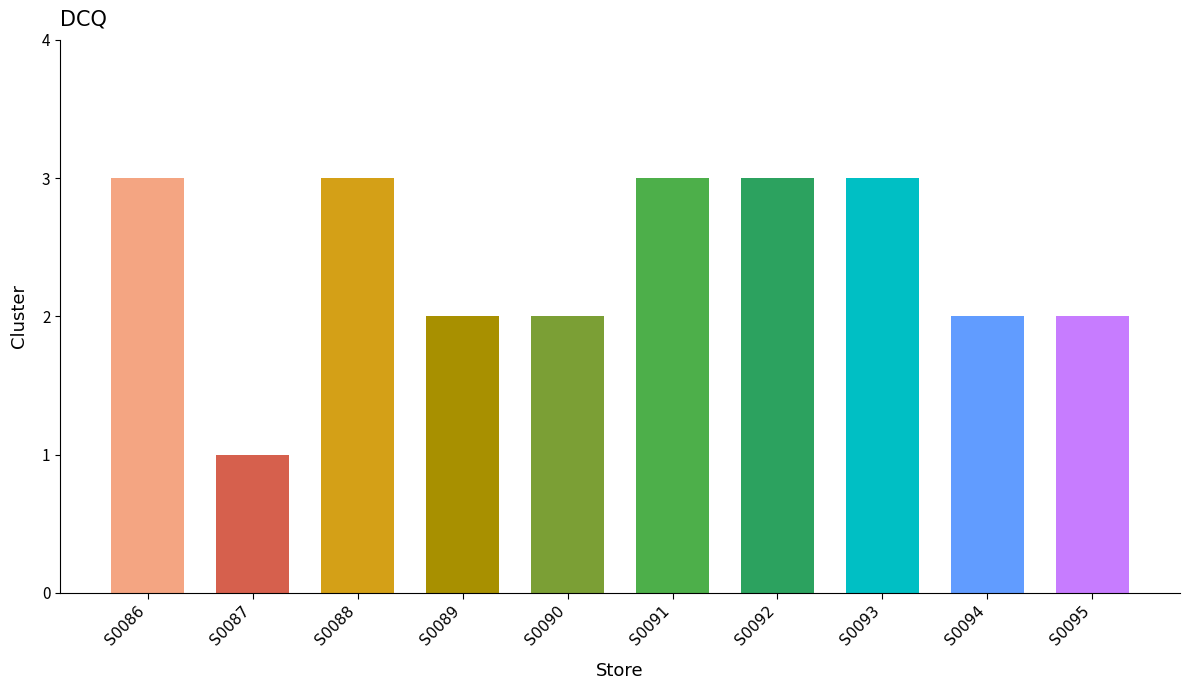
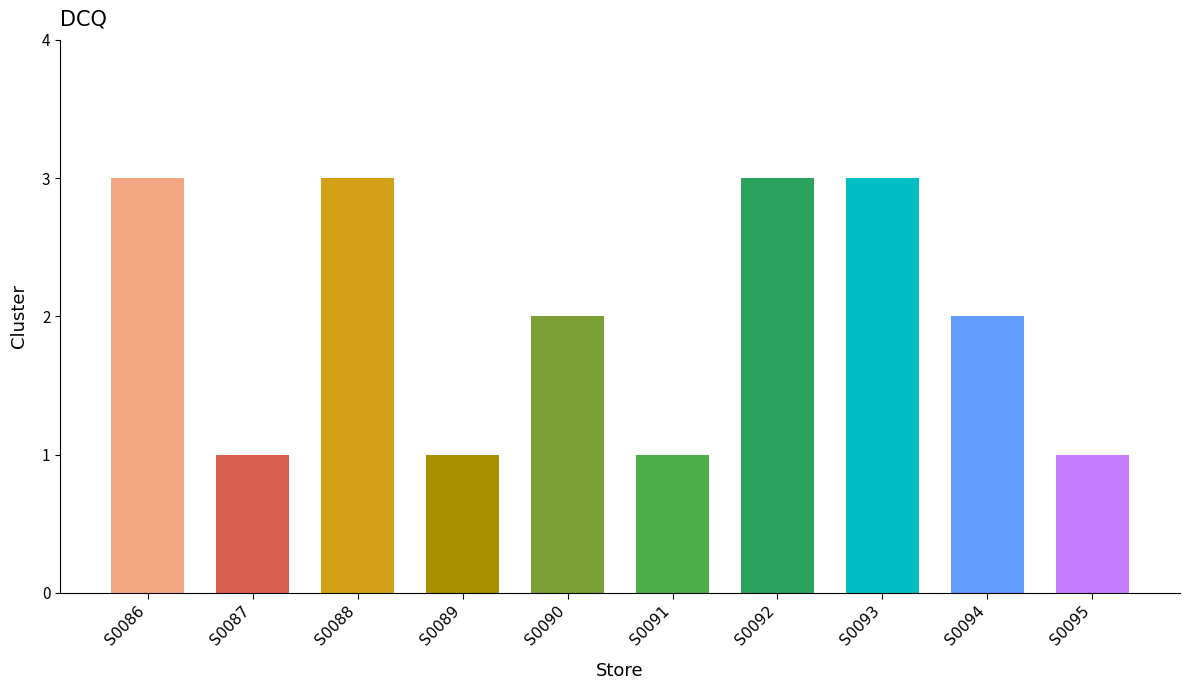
S0089: 2 -> 1
S0091: 3 -> 1
S0095: 2 -> 1
